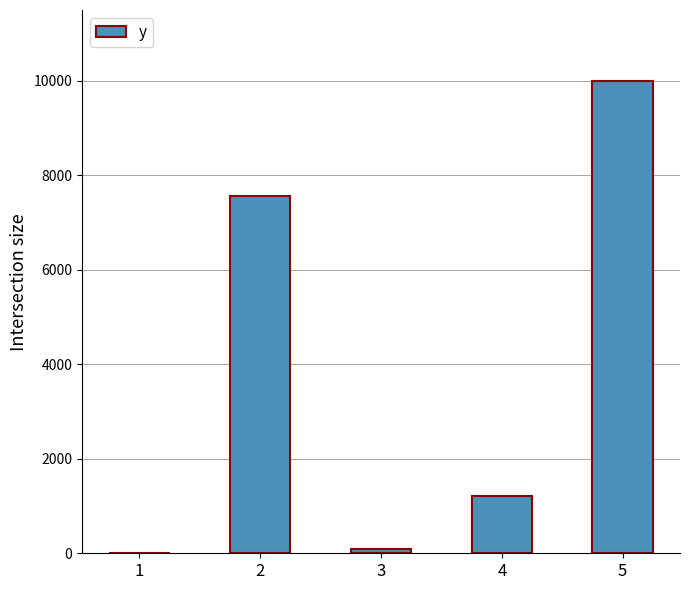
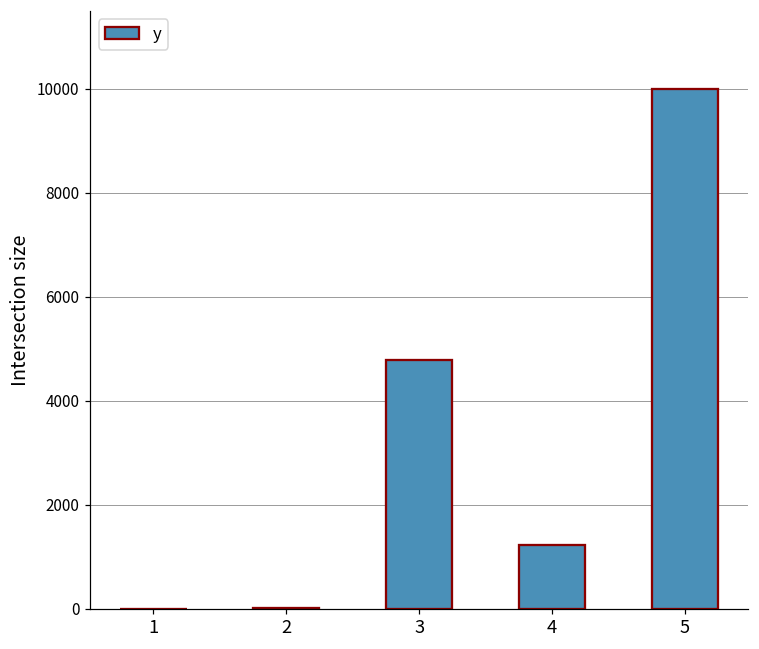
2: 7600 -> 0
3: 100 -> 4800
